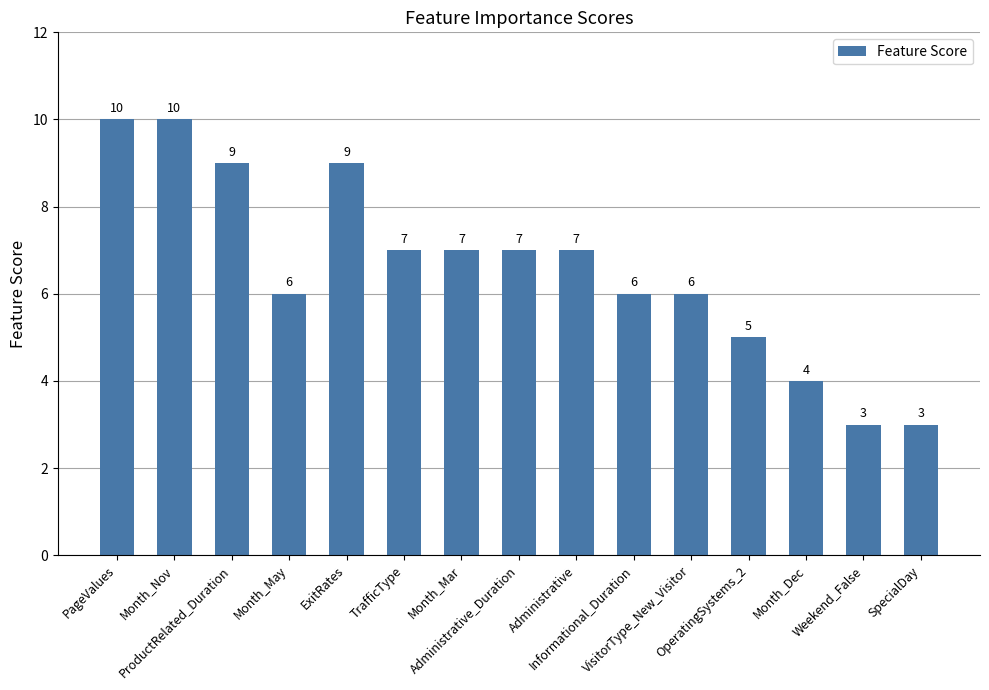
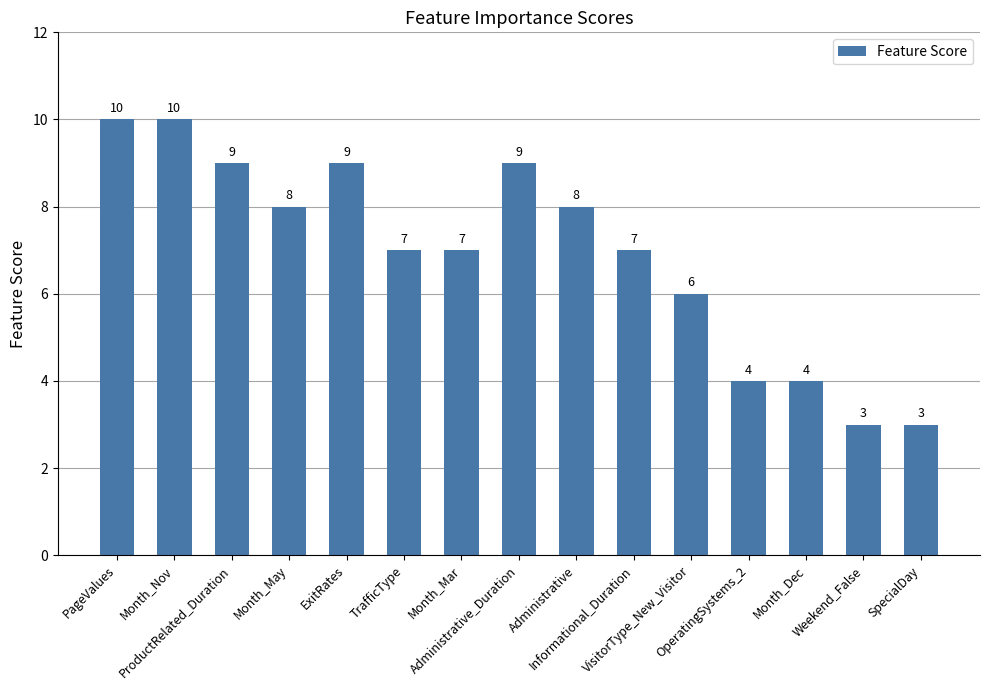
Month_May: 6 -> 8
Administrative_Duration: 7 -> 9
Administrative: 7 -> 8
Informational_Duration: 6 -> 7
OperatingSystems_2: 5 -> 4
